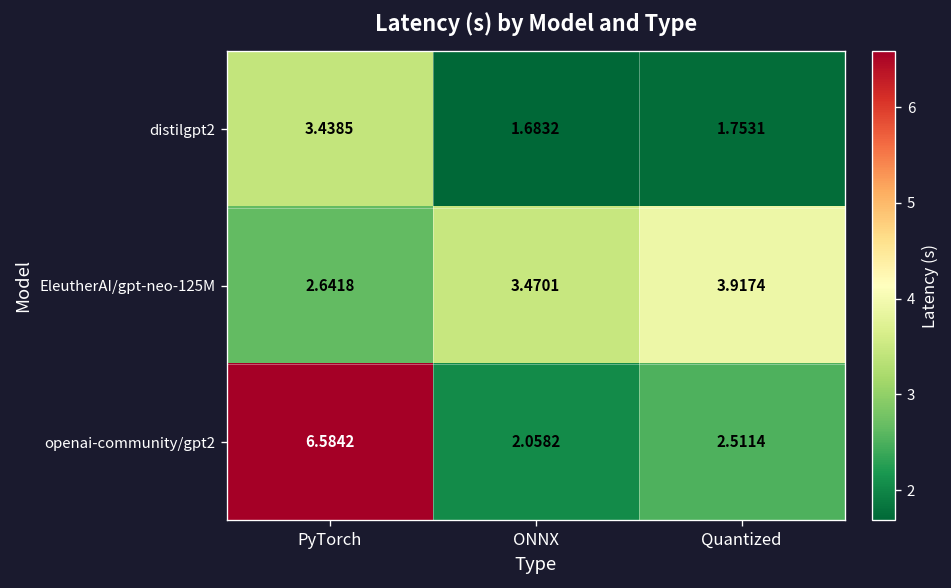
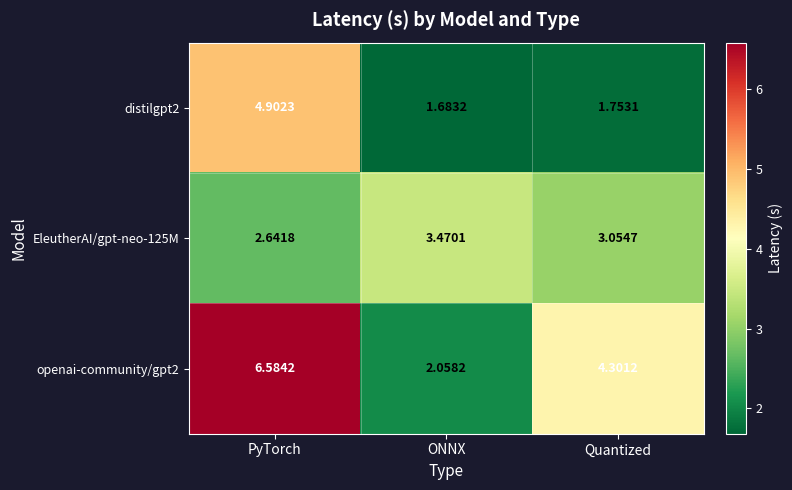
distilgpt2, PyTorch: 3.4385 -> 4.9023
EleutherAI/gpt-neo-125M, Quantized: 3.9174 -> 3.0547
openai-community/gpt2, Quantized: 2.5114 -> 4.3012
